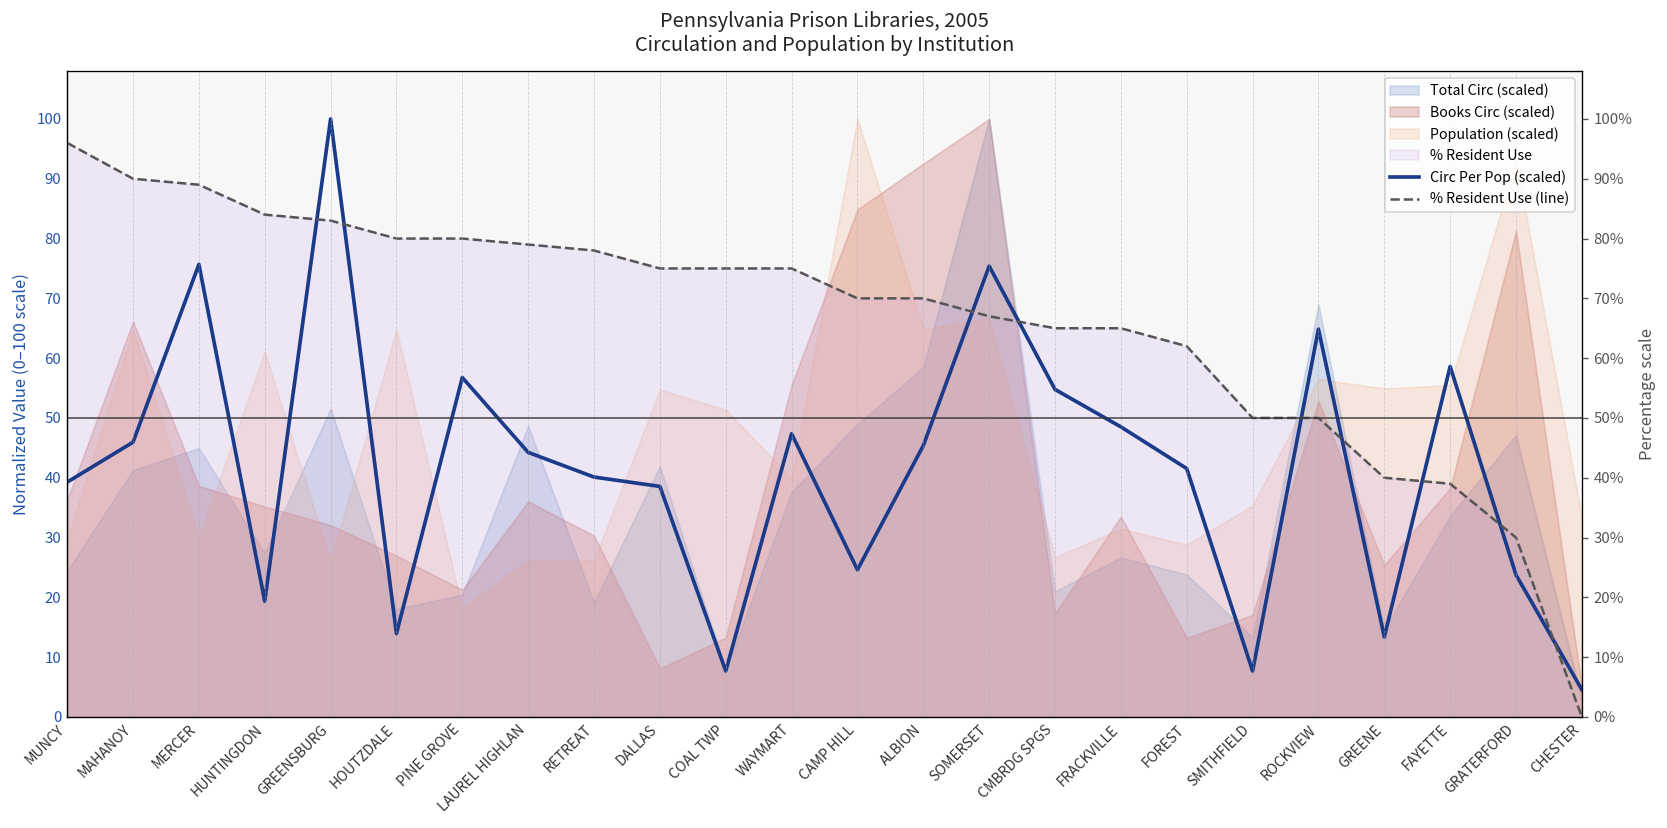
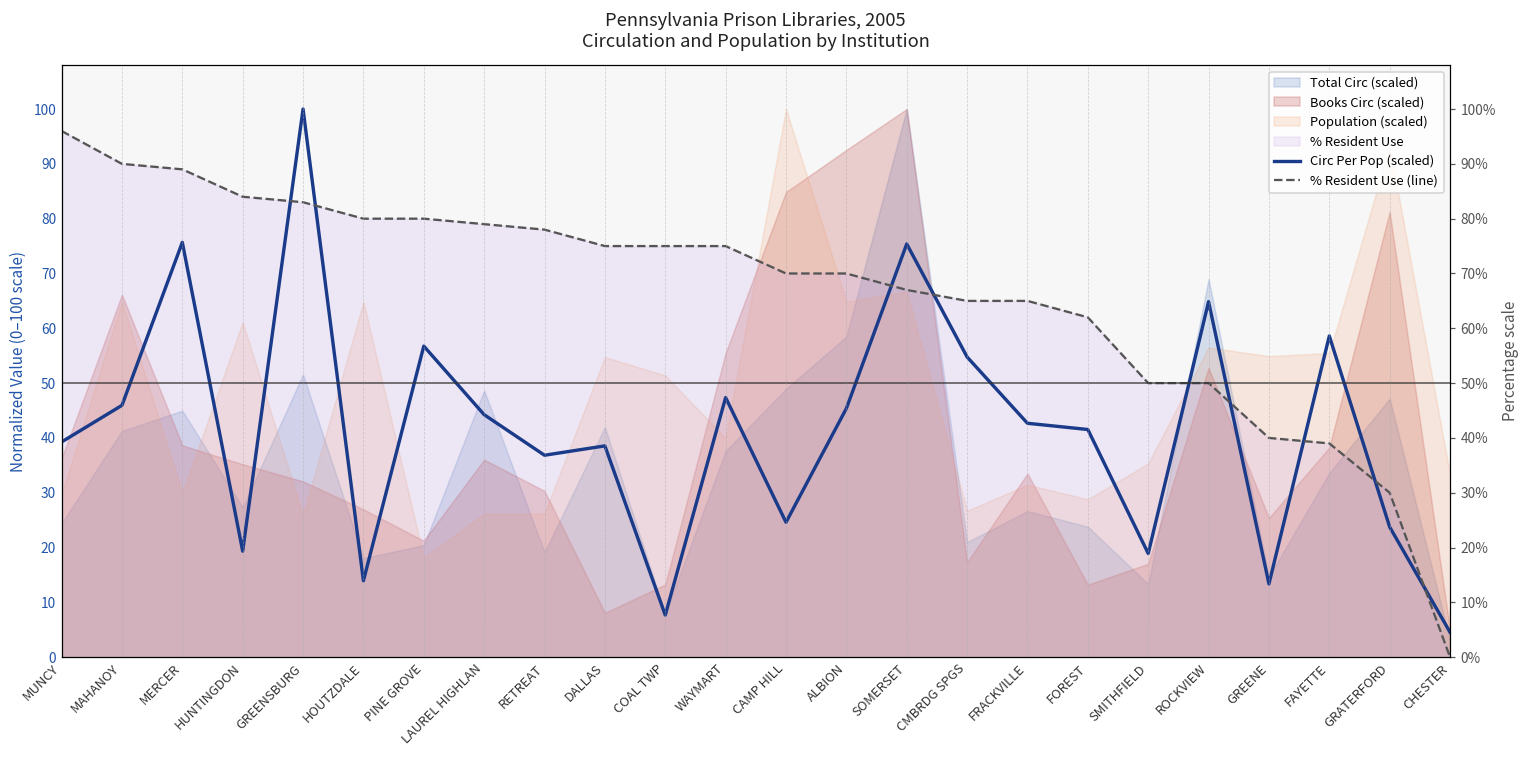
Circ Per Pop (scaled), RETREAT: 40 -> 37
Circ Per Pop (scaled), FRACKVILLE: 49 -> 43
Circ Per Pop (scaled), SMITHFIELD: 8 -> 19
